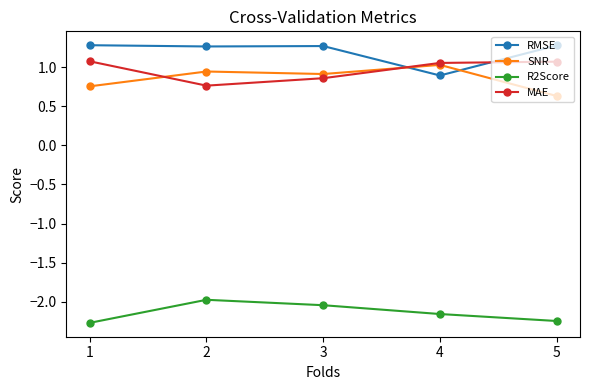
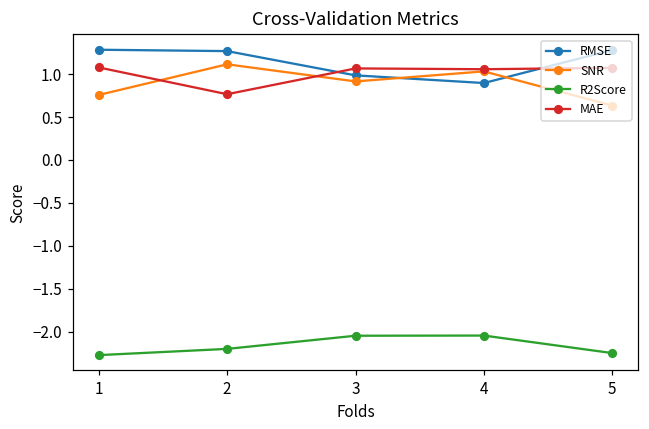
SNR, 2: 0.9 -> 1.1
R2Score, 2: -2.0 -> -2.2
RMSE, 3: 1.3 -> 1.0
MAE, 3: 0.9 -> 1.1
R2Score, 4: -2.2 -> -2.0
